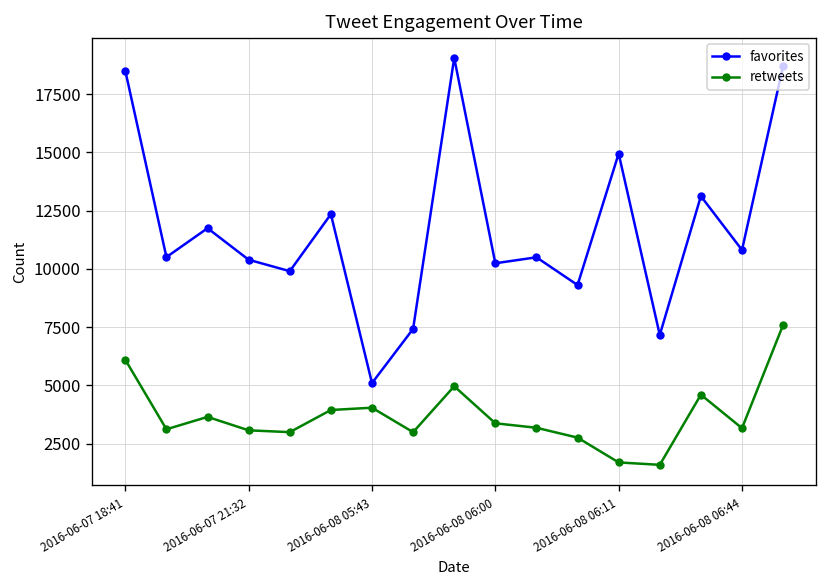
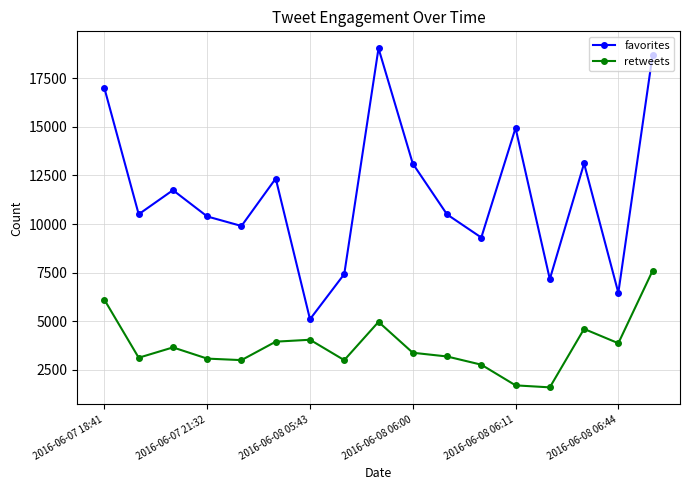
favorites, 2016-06-07 18:41: 18500 -> 17000
favorites, 2016-06-08 06:00: 10200 -> 13100
favorites, 2016-06-08 06:44: 10800 -> 6500
retweets, 2016-06-08 06:44: 3200 -> 3900
